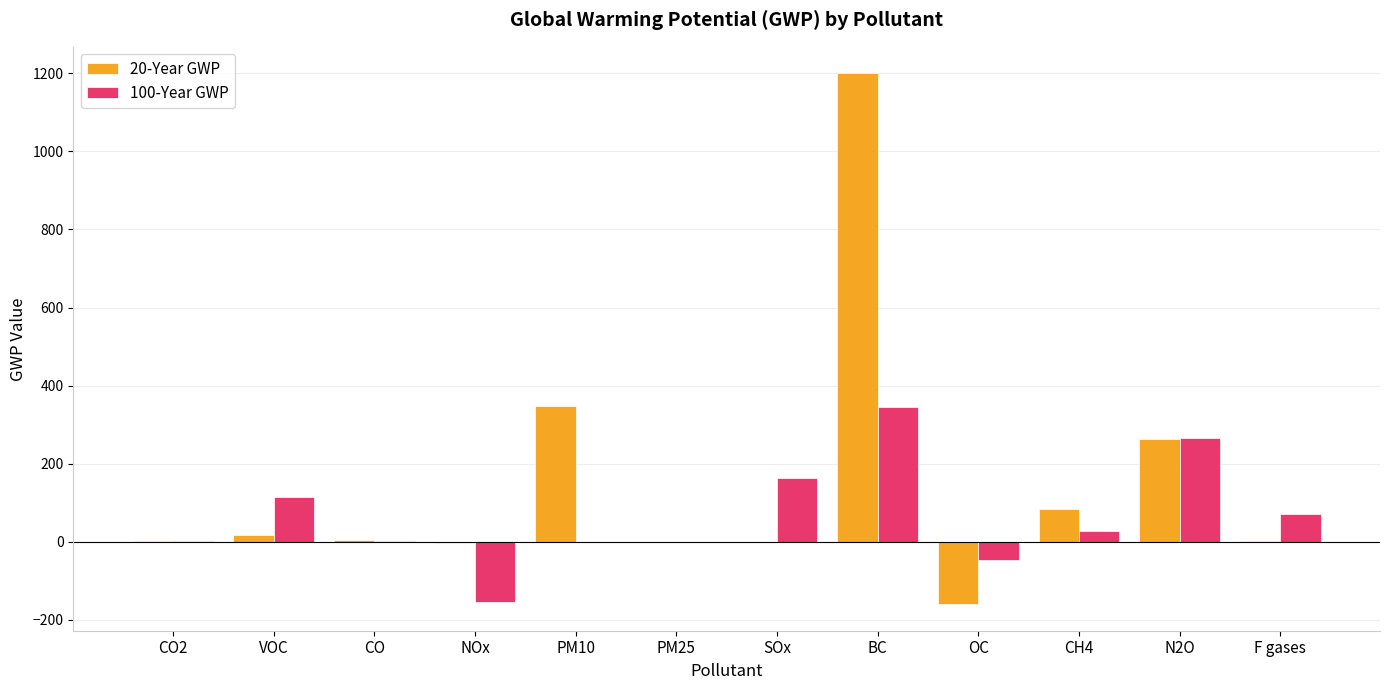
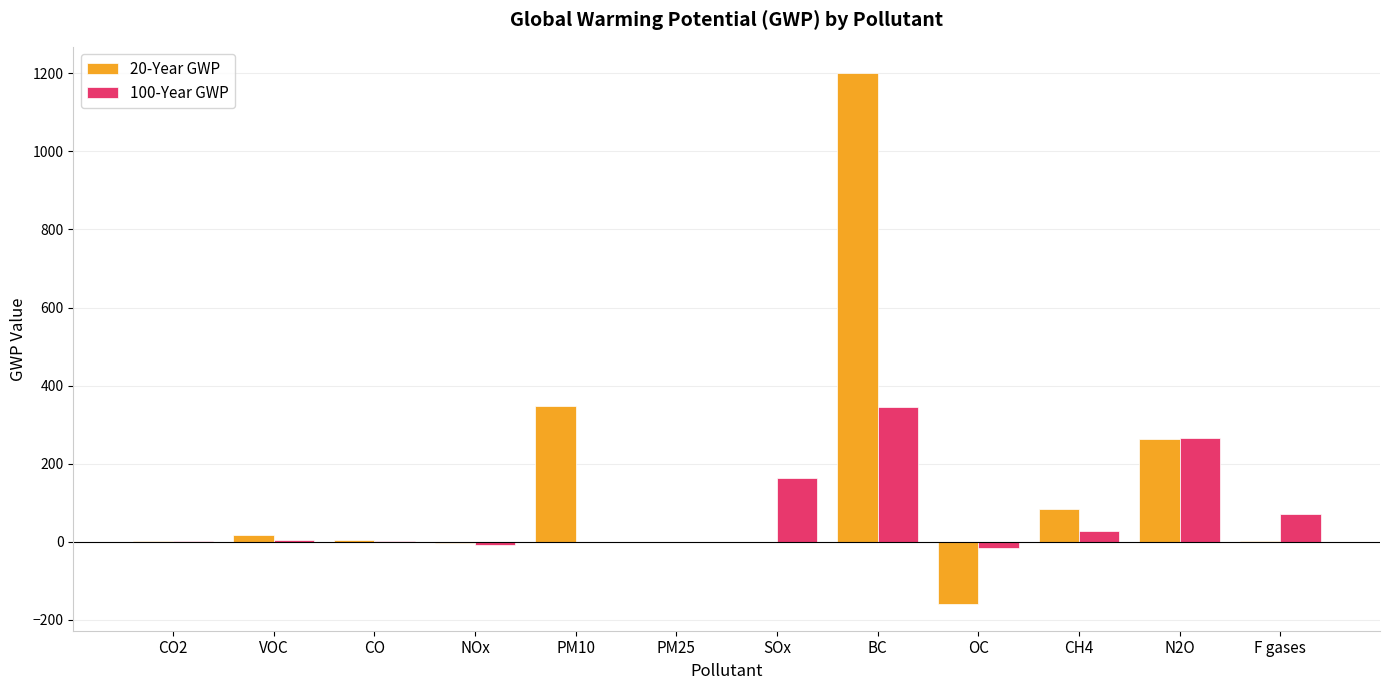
100-Year GWP, VOC: 110 -> 10
100-Year GWP, NOx: -150 -> -10
100-Year GWP, OC: -50 -> -20
